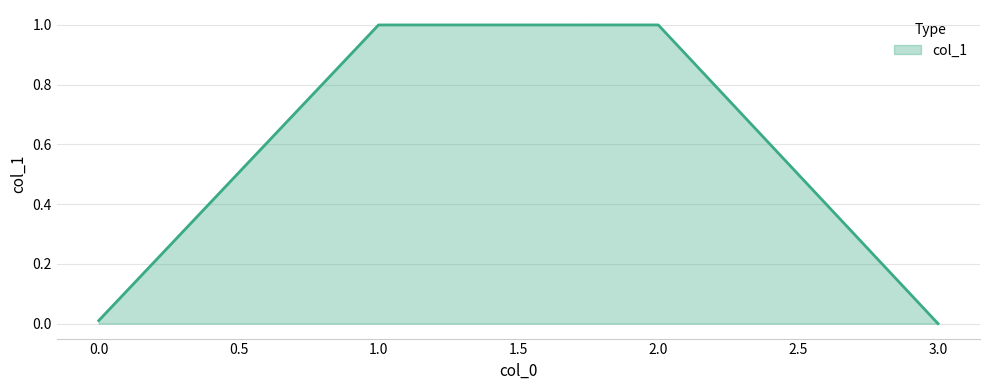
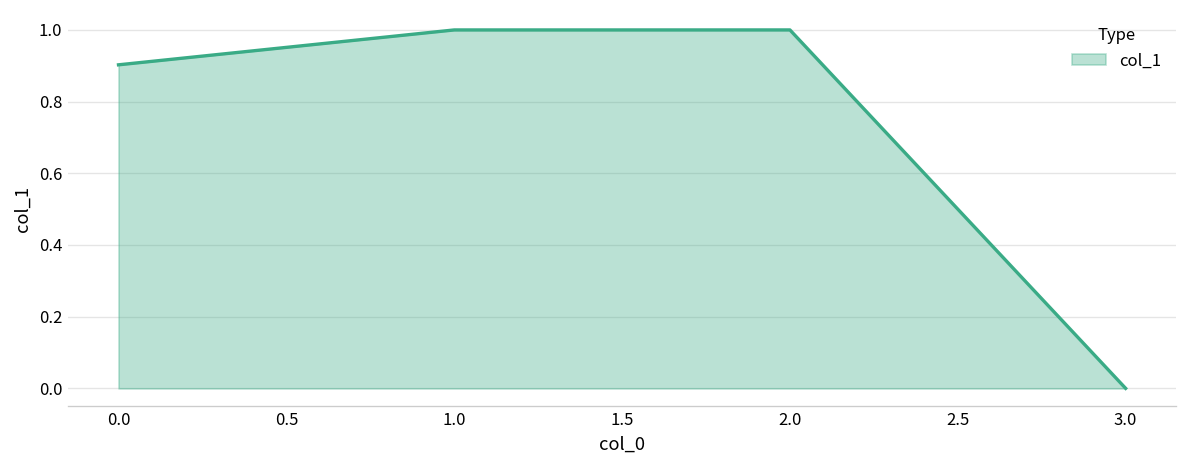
0.0: 0.01 -> 0.90
